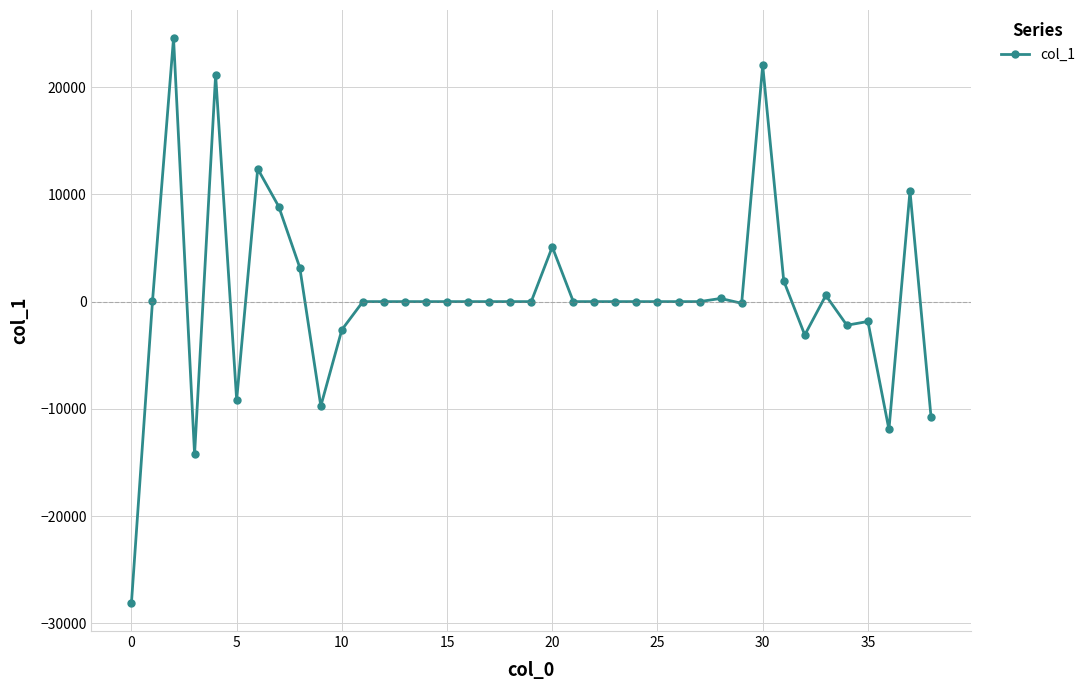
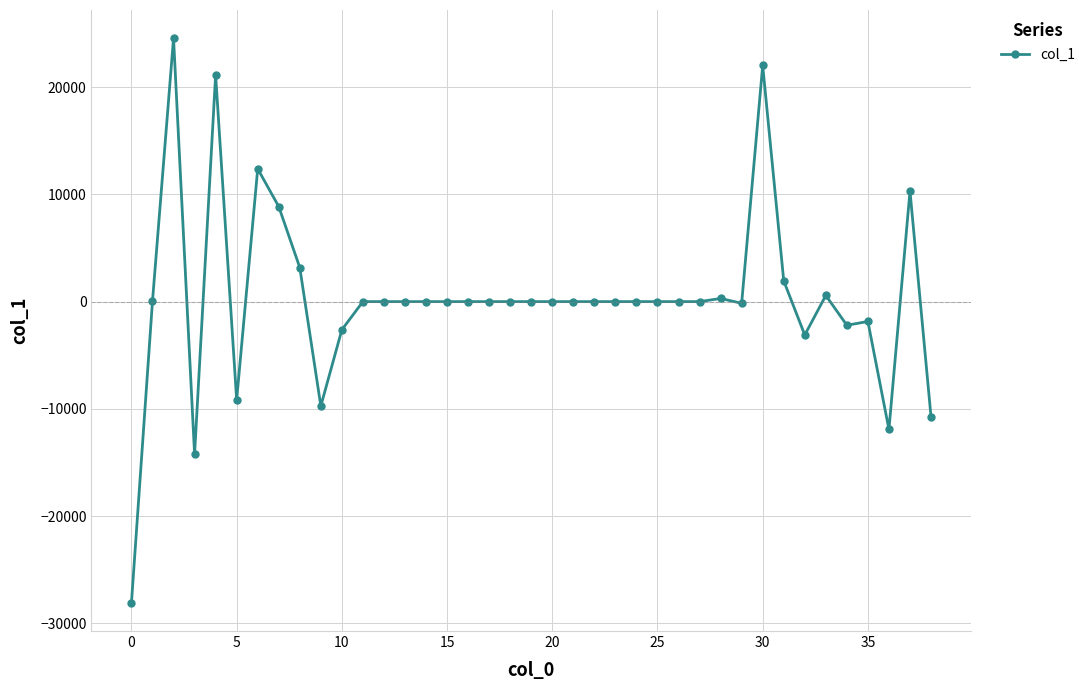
20: 5100 -> 0
